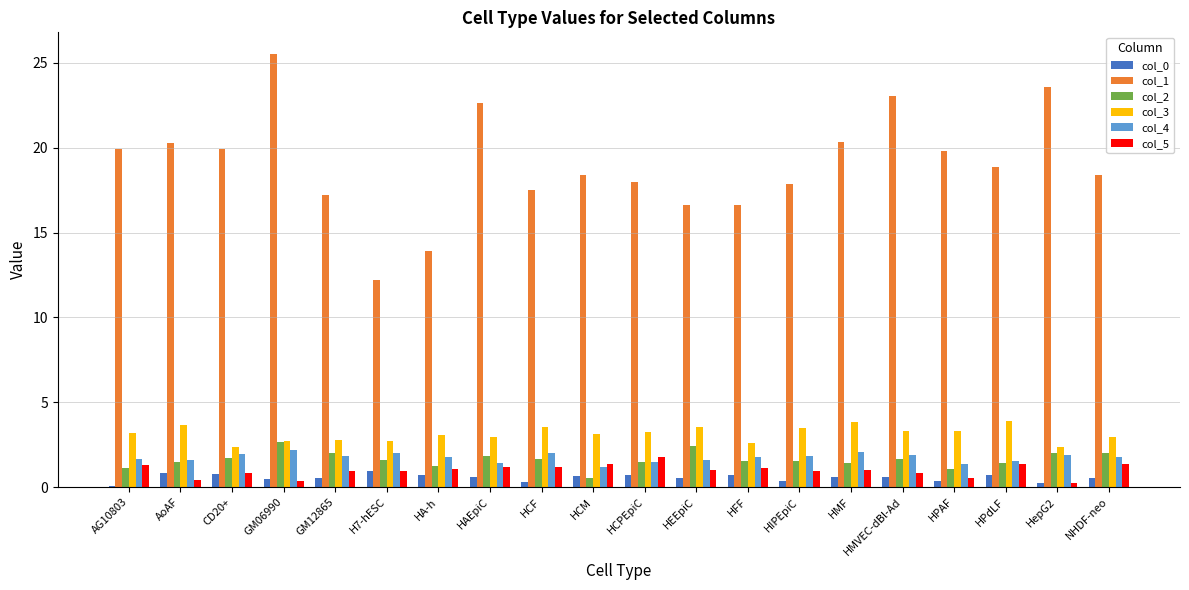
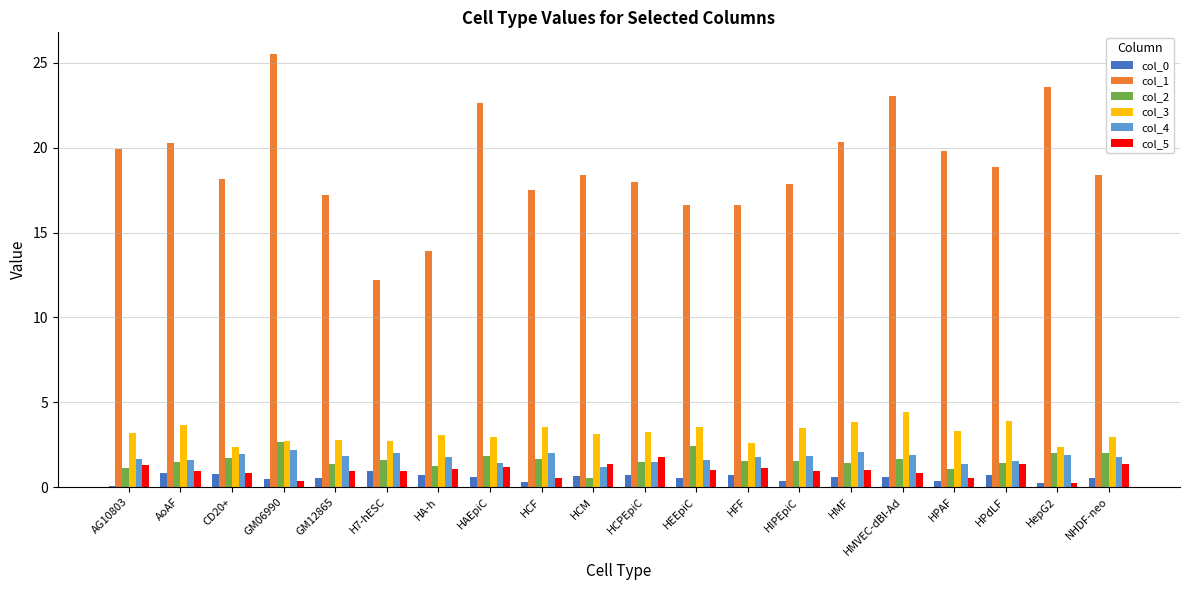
col_5, AoAF: 0.4 -> 1.0
col_1, CD20+: 19.9 -> 18.2
col_2, GM12865: 2.0 -> 1.4
col_5, HCF: 1.2 -> 0.5
col_3, HMVEC-dBl-Ad: 3.3 -> 4.5
